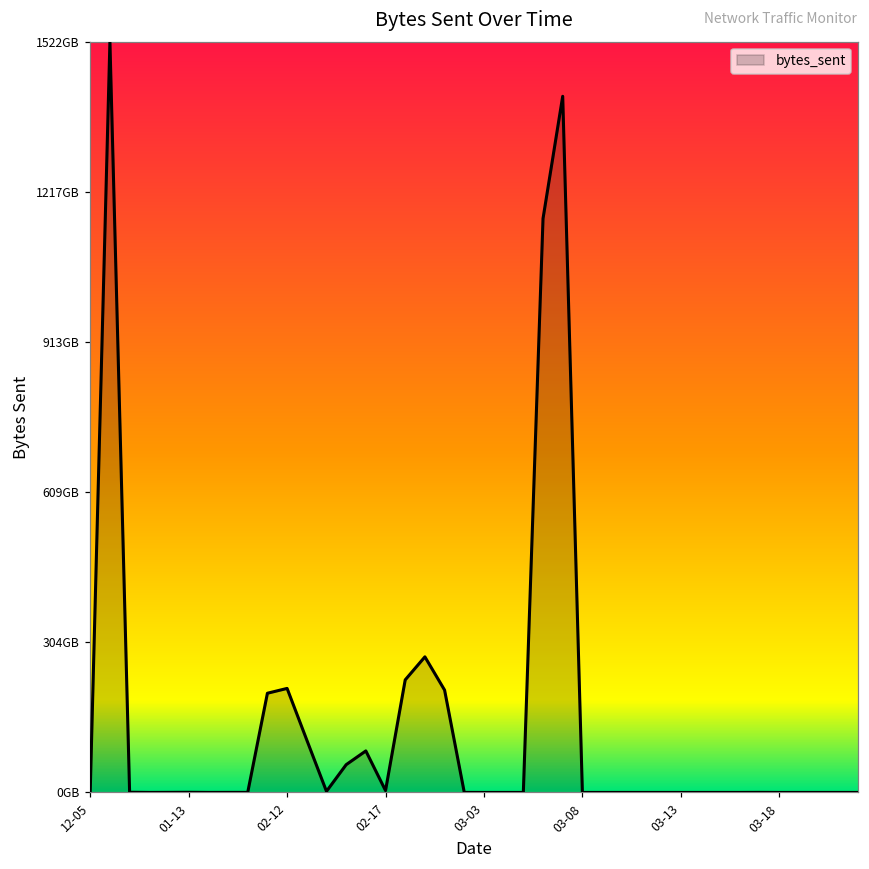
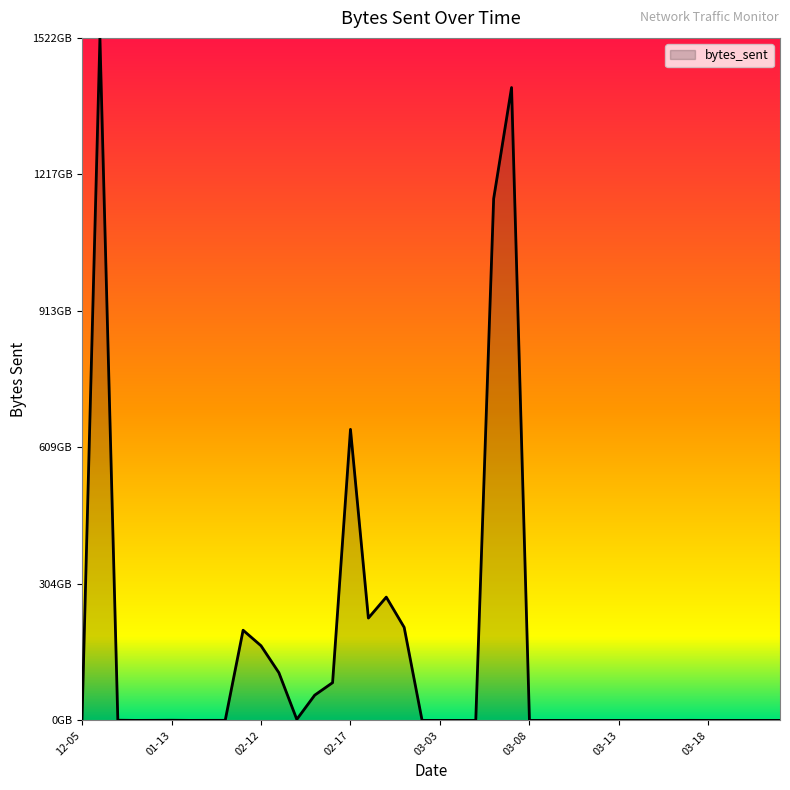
02-12: 210GB -> 170GB
02-17: 0GB -> 650GB
